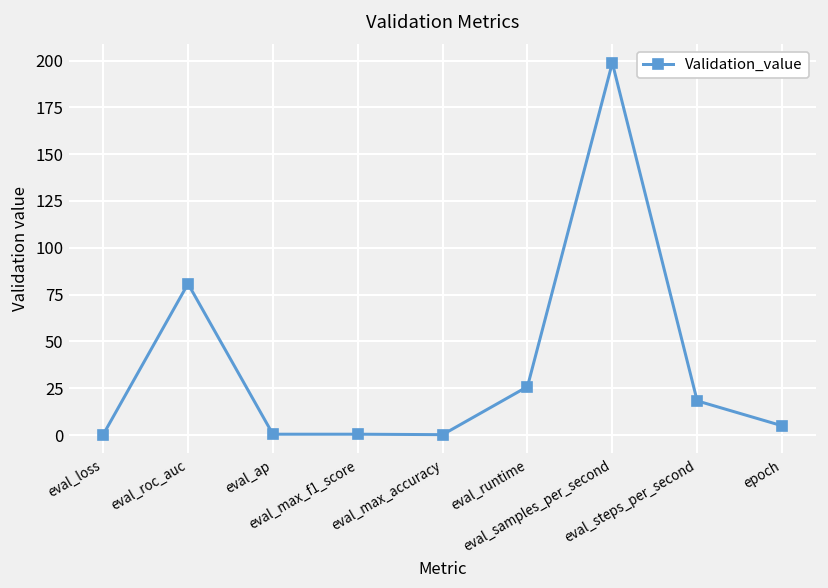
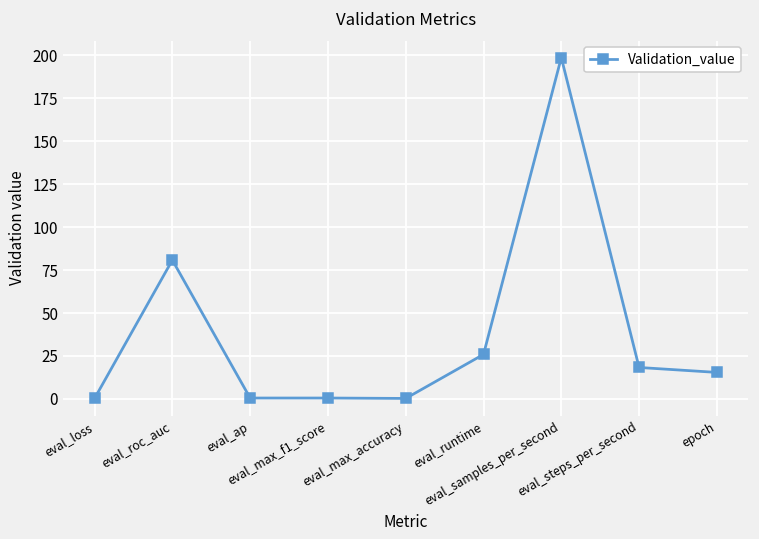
epoch: 5 -> 15
